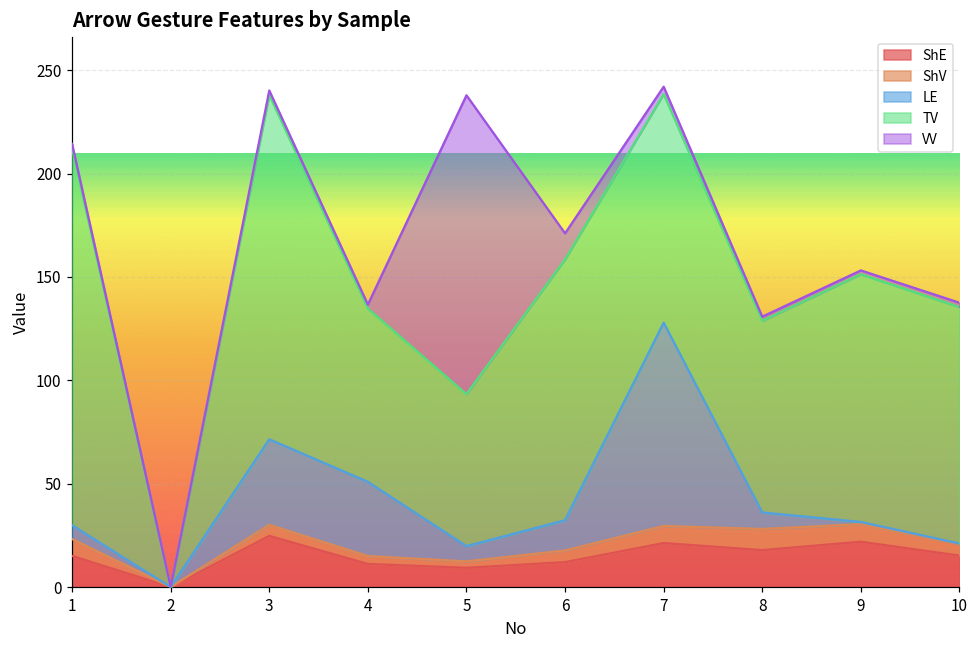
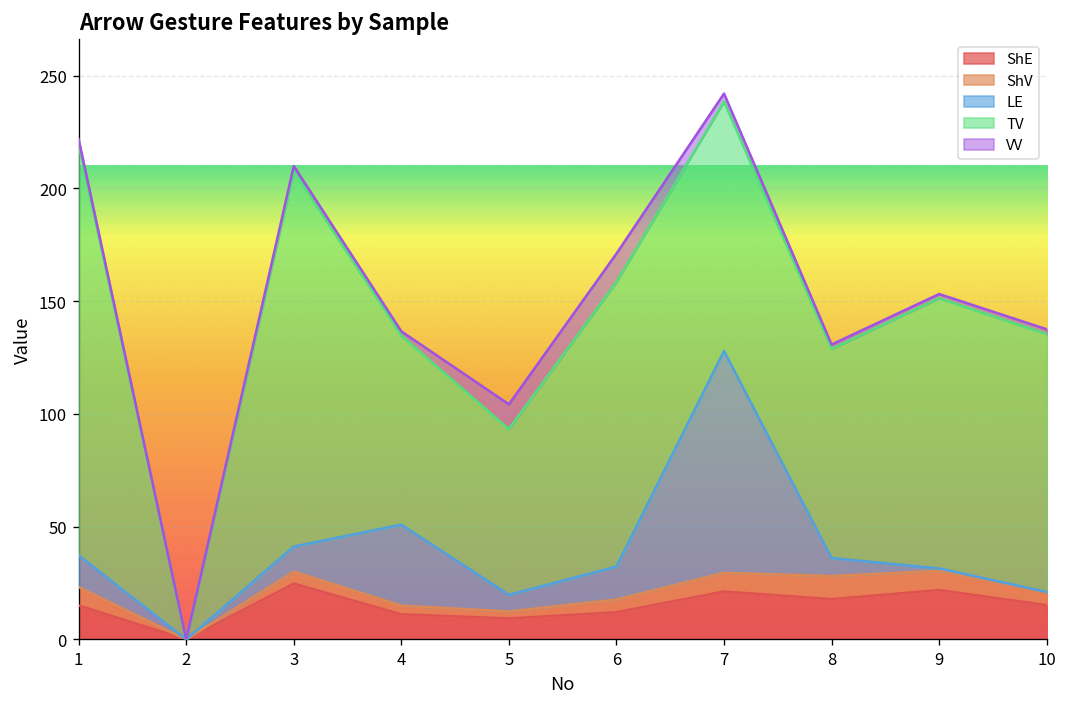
LE, 1: 7 -> 14
LE, 3: 41 -> 11
VV, 5: 145 -> 11
